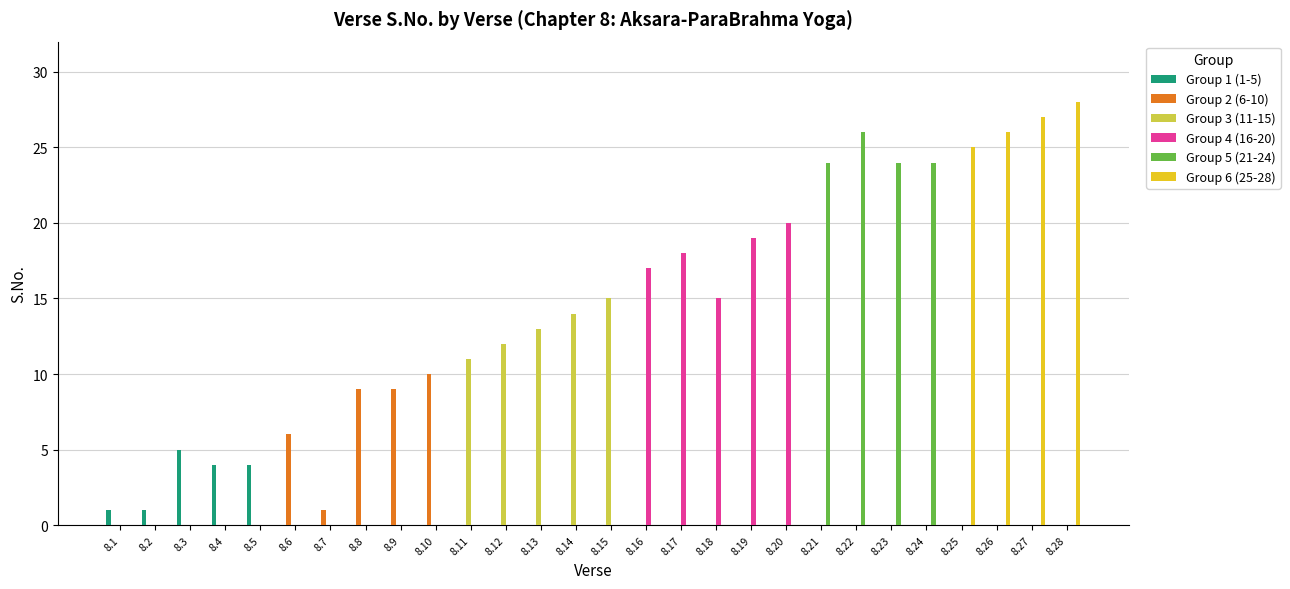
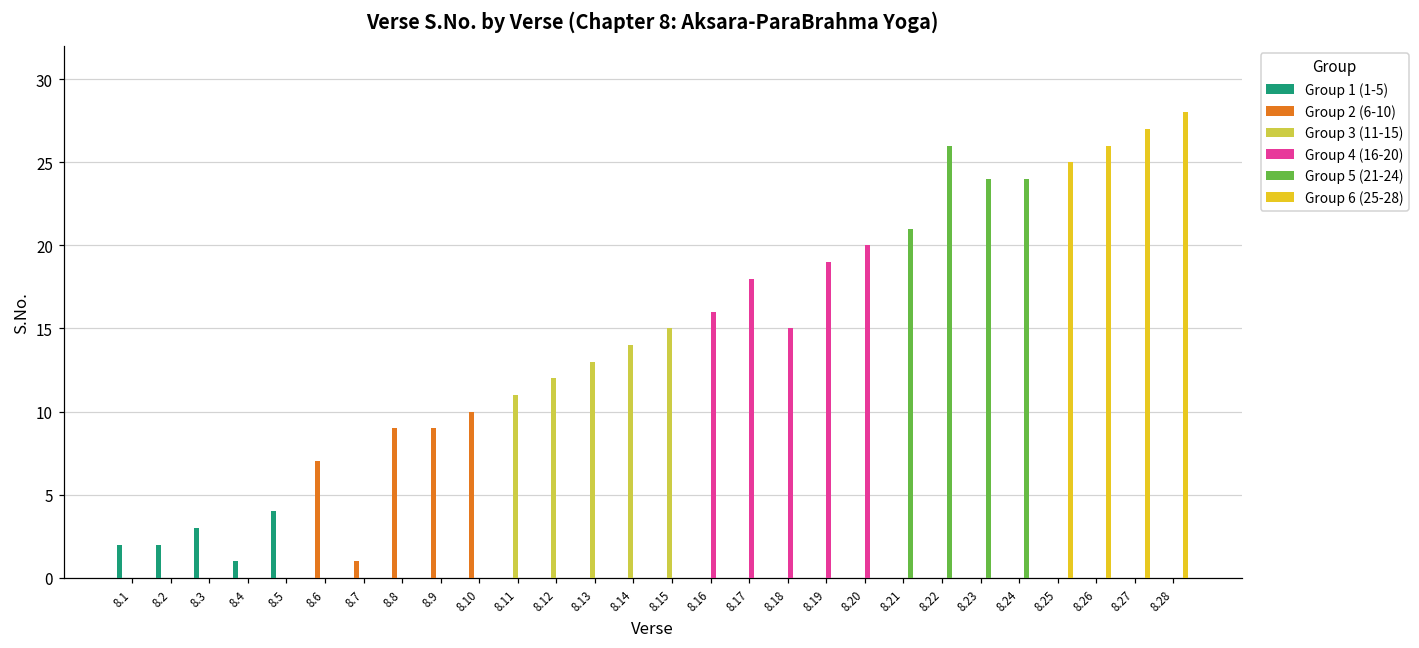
Group 1 (1-5), 8.1: 1 -> 2
Group 1 (1-5), 8.2: 1 -> 2
Group 1 (1-5), 8.3: 5 -> 3
Group 1 (1-5), 8.4: 4 -> 1
Group 2 (6-10), 8.6: 6 -> 7
Group 4 (16-20), 8.16: 17 -> 16
Group 5 (21-24), 8.21: 24 -> 21
